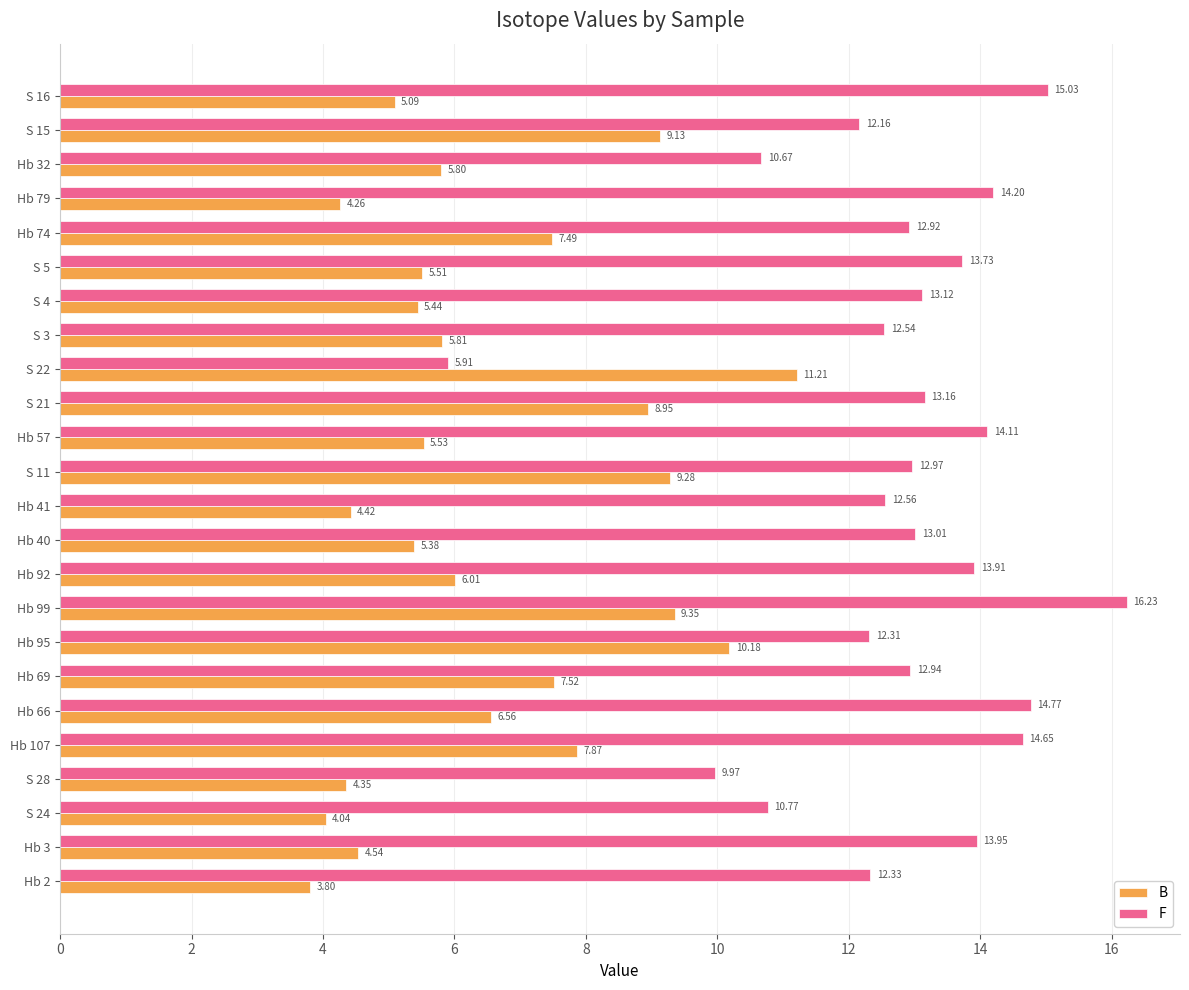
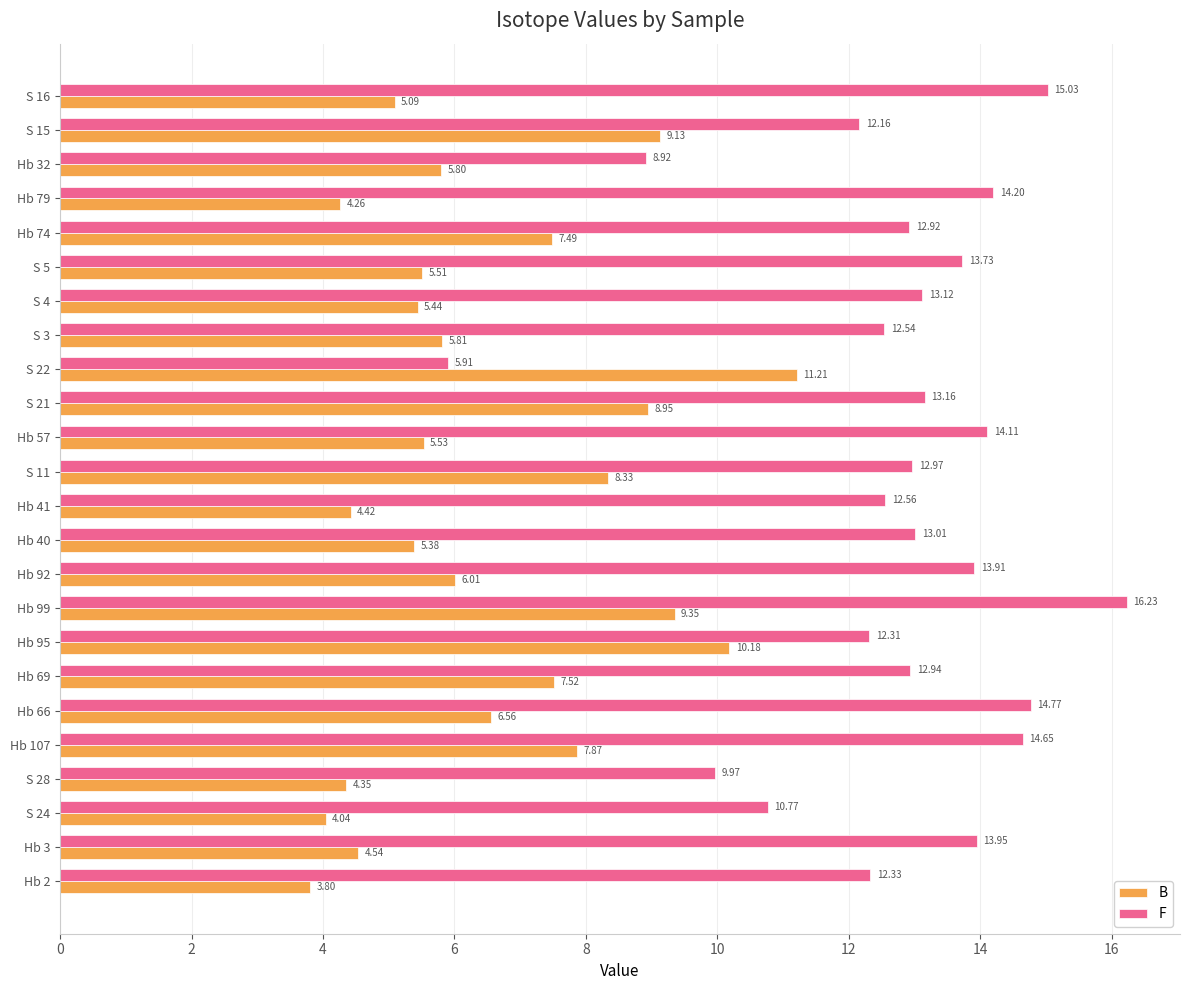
F, Hb 32: 10.67 -> 8.92
B, S 11: 9.28 -> 8.33
